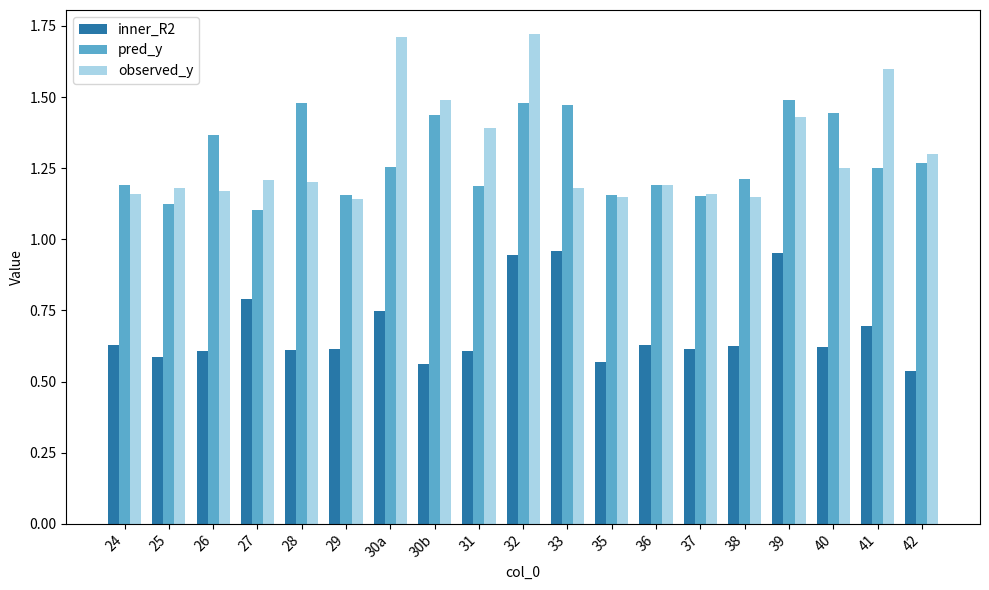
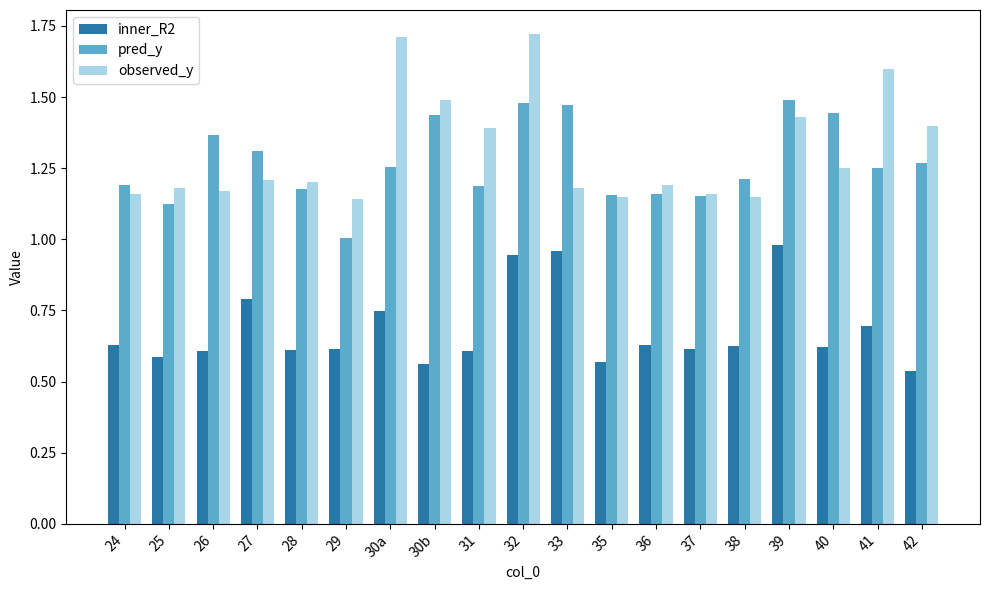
pred_y, 27: 1.10 -> 1.31
pred_y, 28: 1.48 -> 1.18
pred_y, 29: 1.16 -> 1.00
pred_y, 36: 1.19 -> 1.16
inner_R2, 39: 0.95 -> 0.98
observed_y, 42: 1.3 -> 1.4
